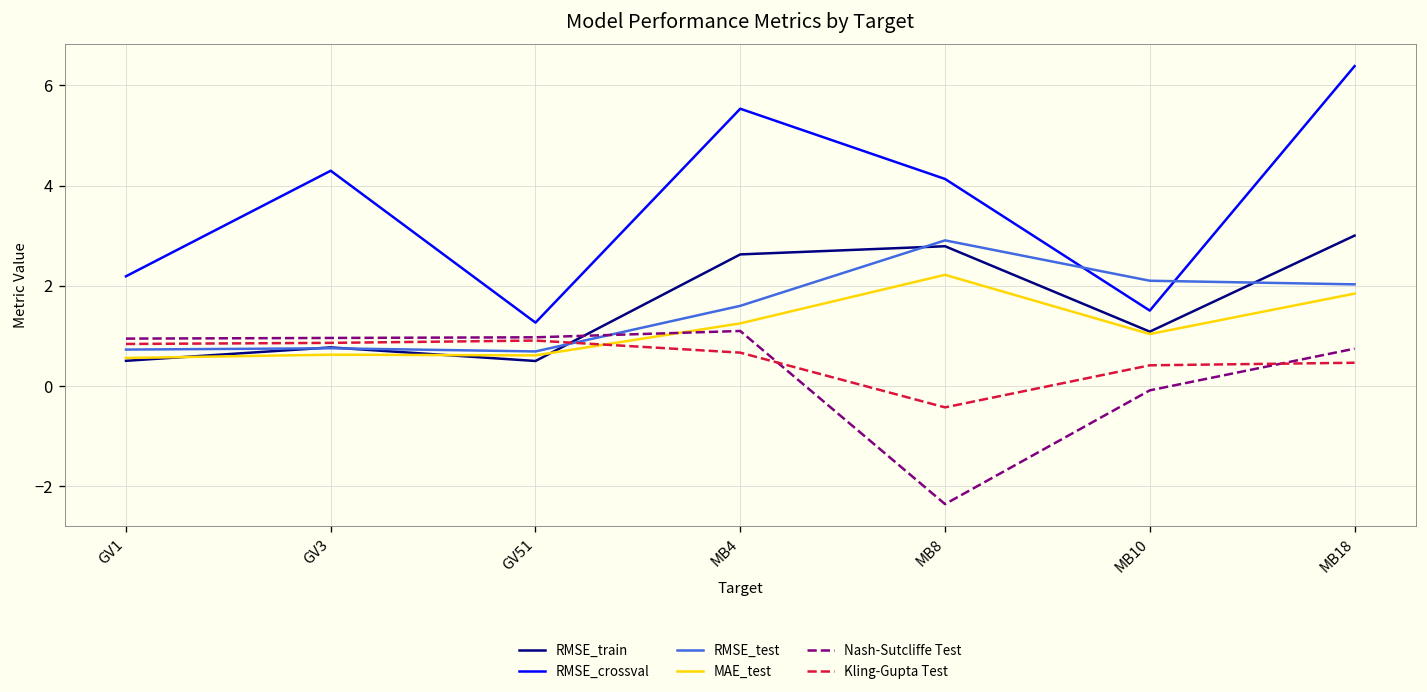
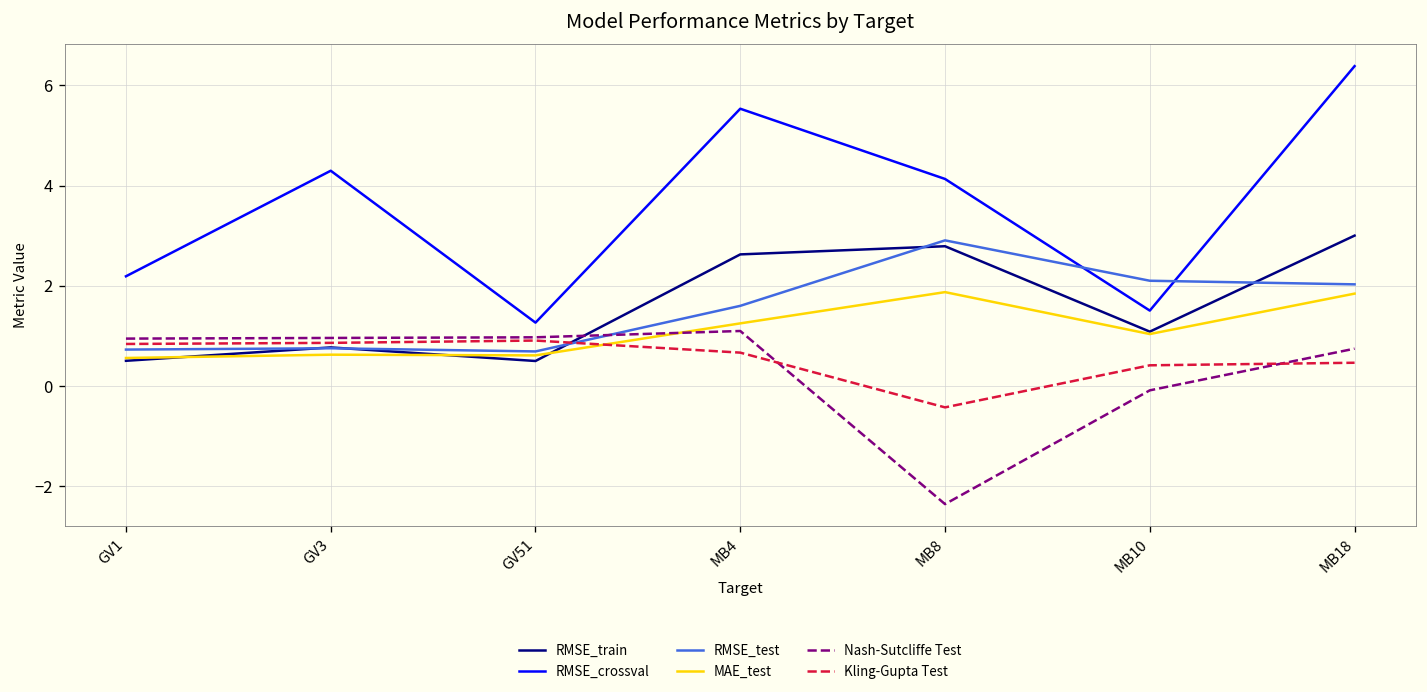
MAE_test, MB8: 2.2 -> 1.9
